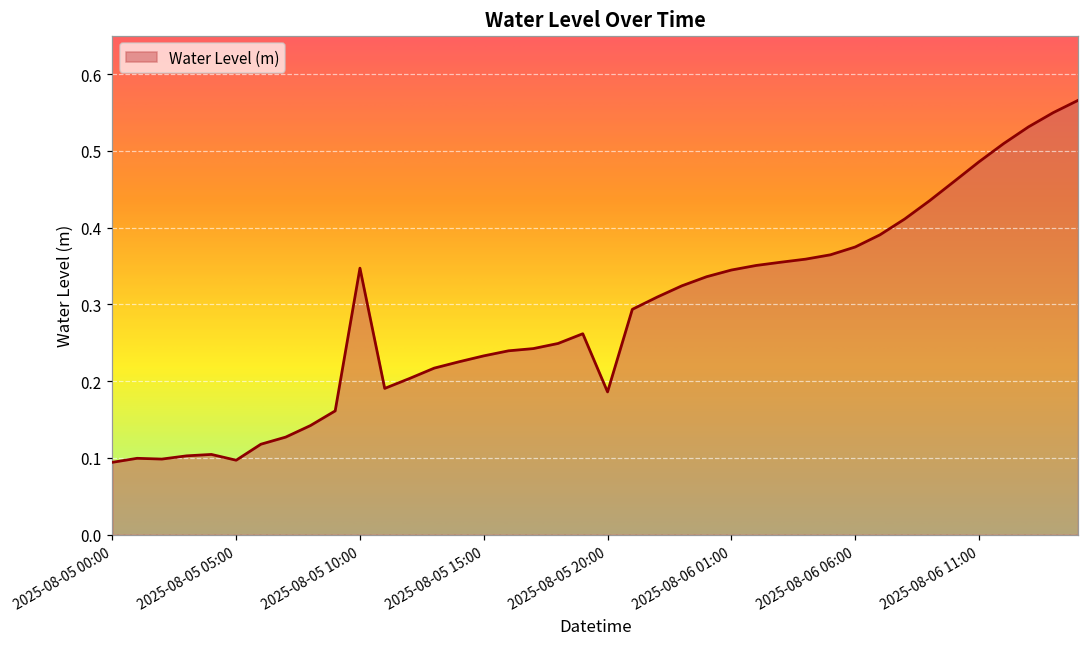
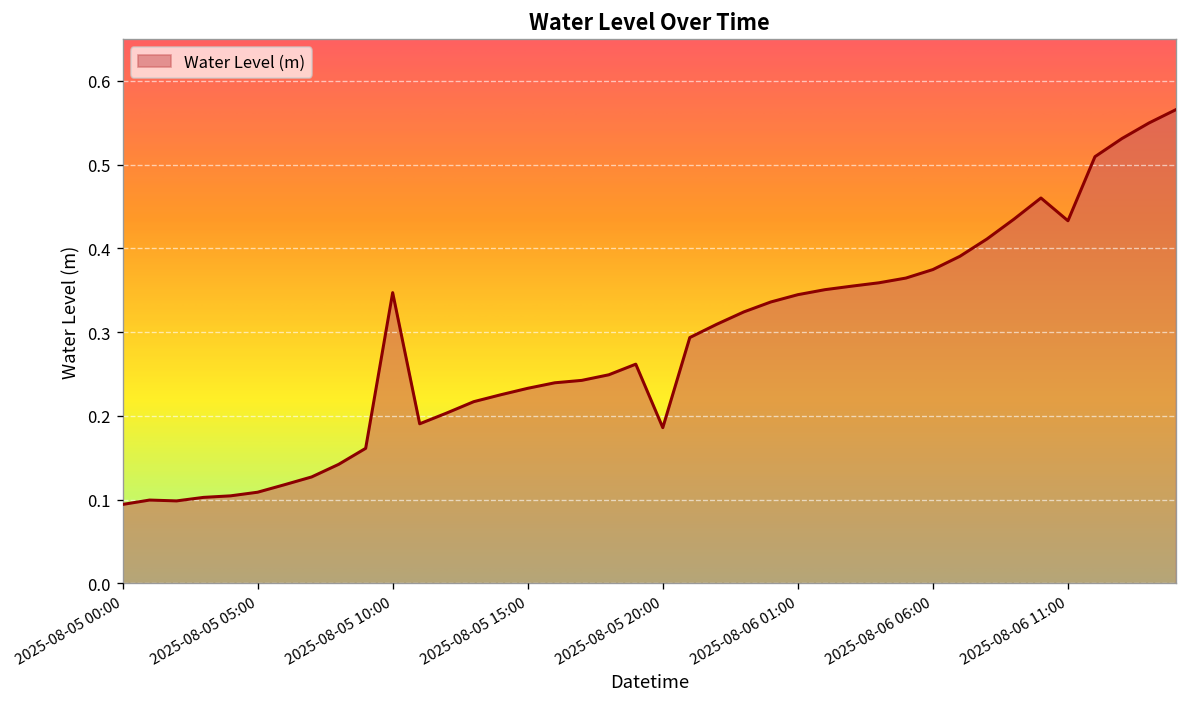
2025-08-05 05:00: 0.10 -> 0.11
2025-08-06 11:00: 0.49 -> 0.43
